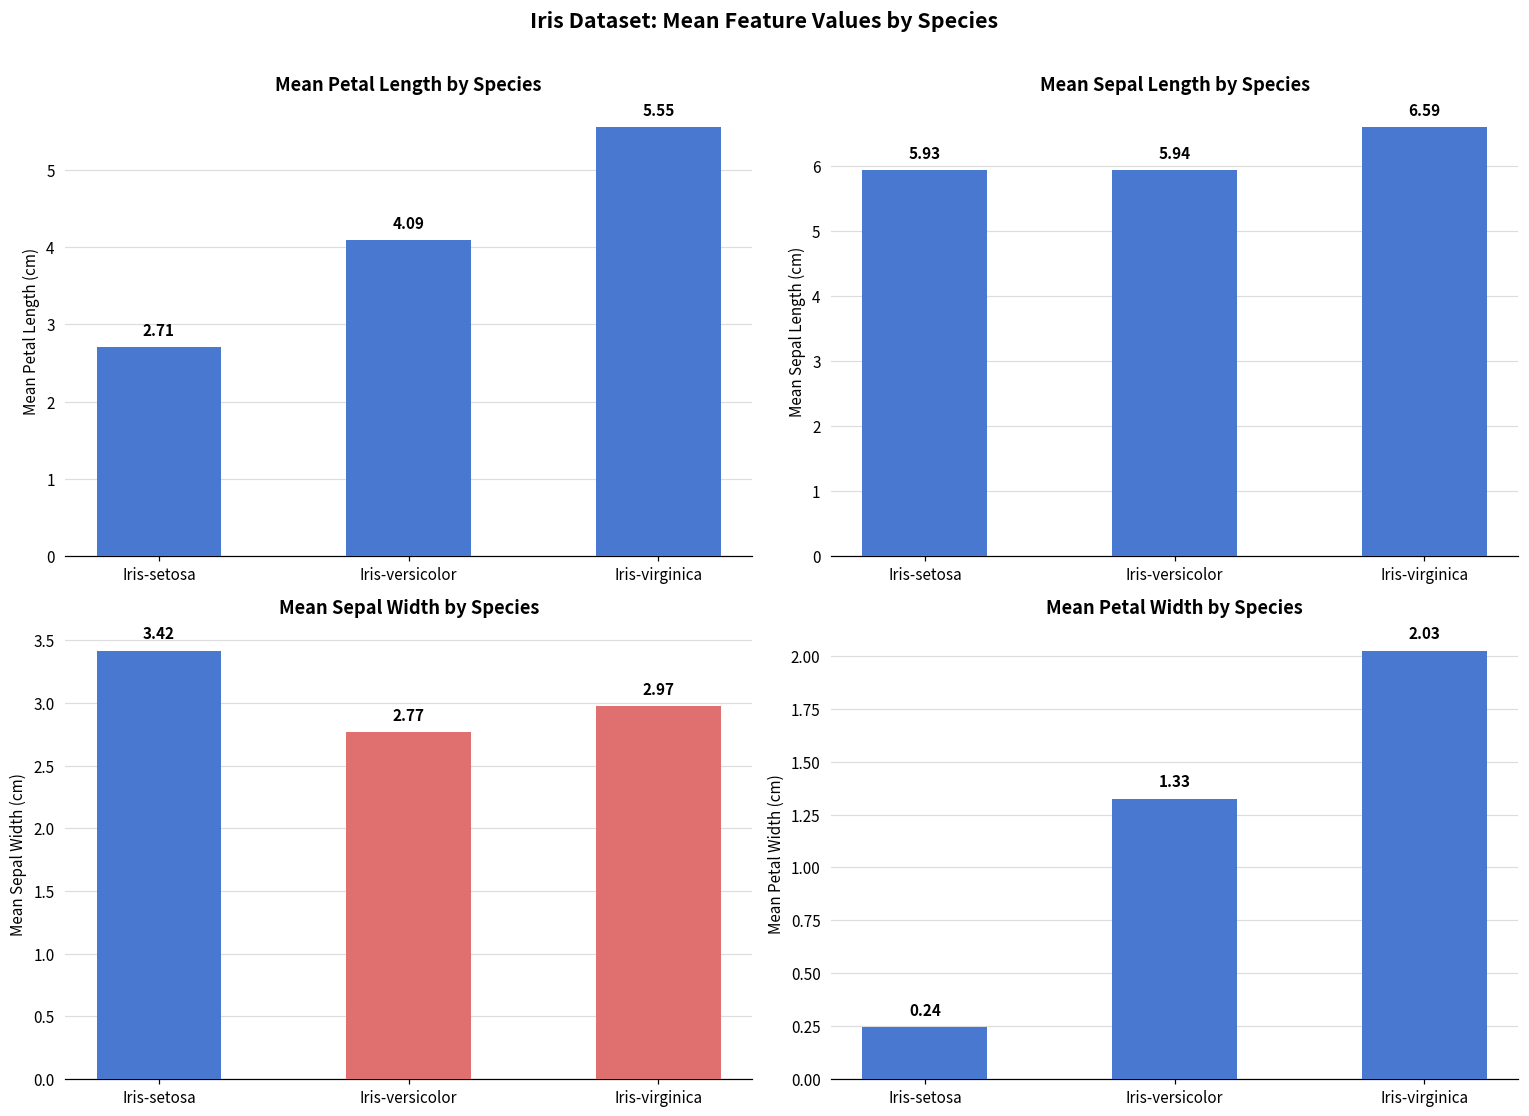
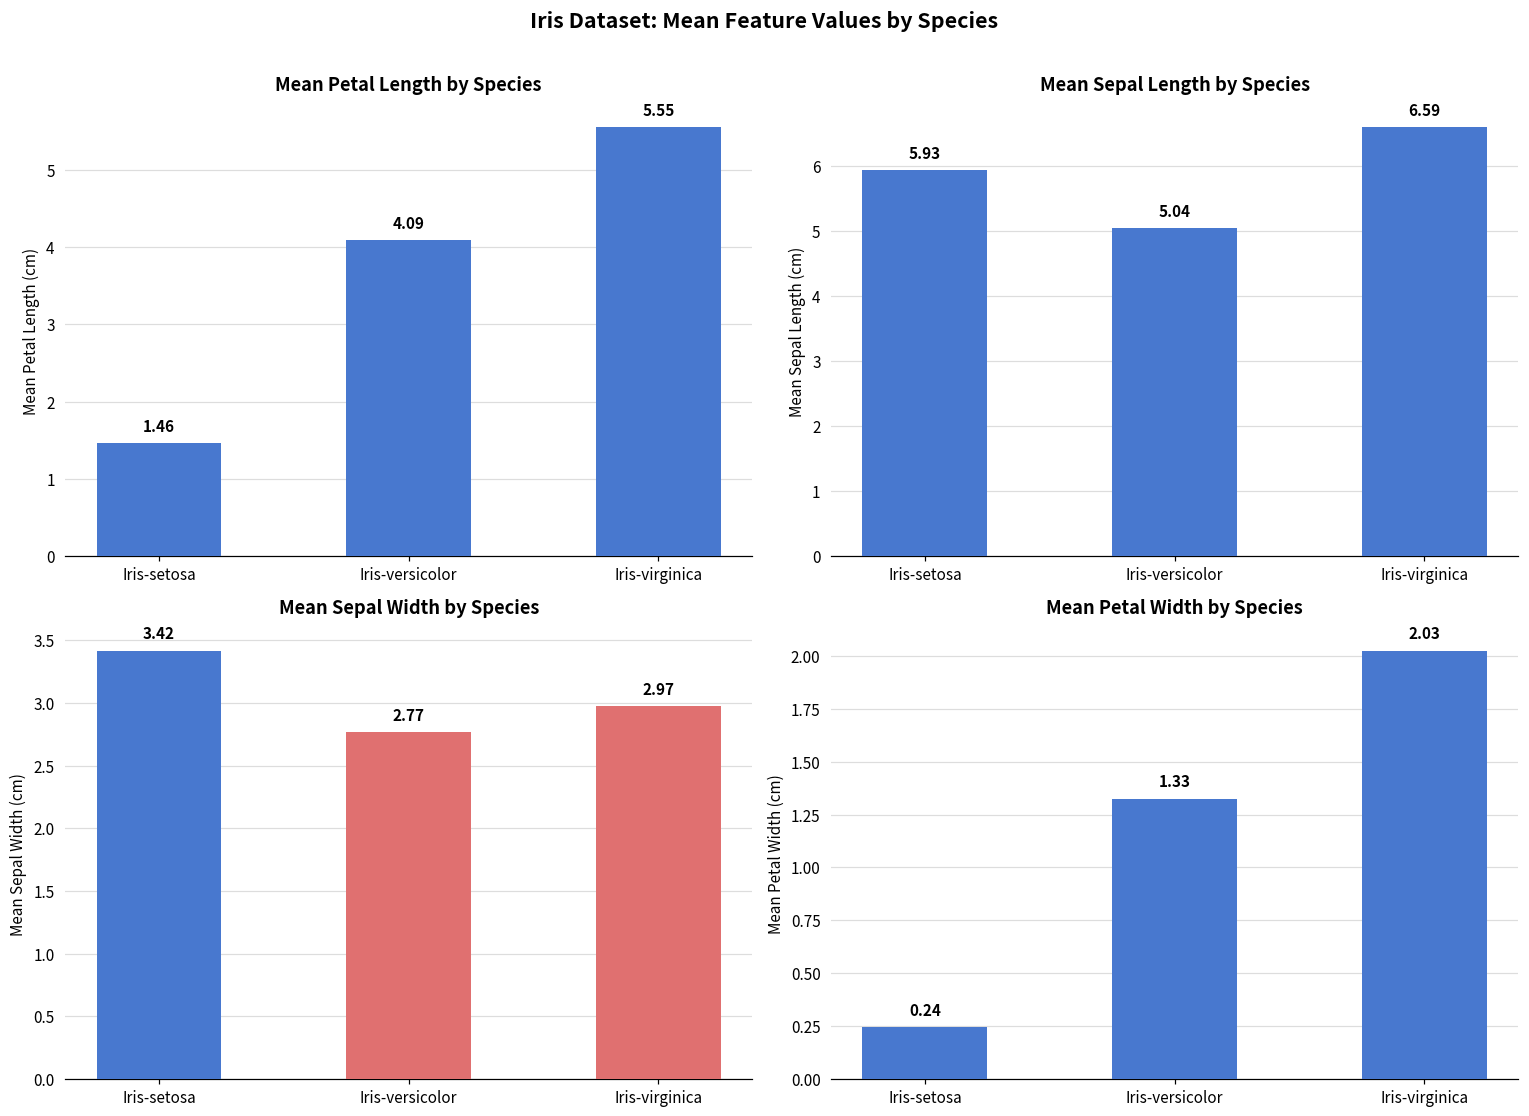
Mean Petal Length by Species, Iris-setosa: 2.71 -> 1.46
Mean Sepal Length by Species, Iris-versicolor: 5.94 -> 5.04
